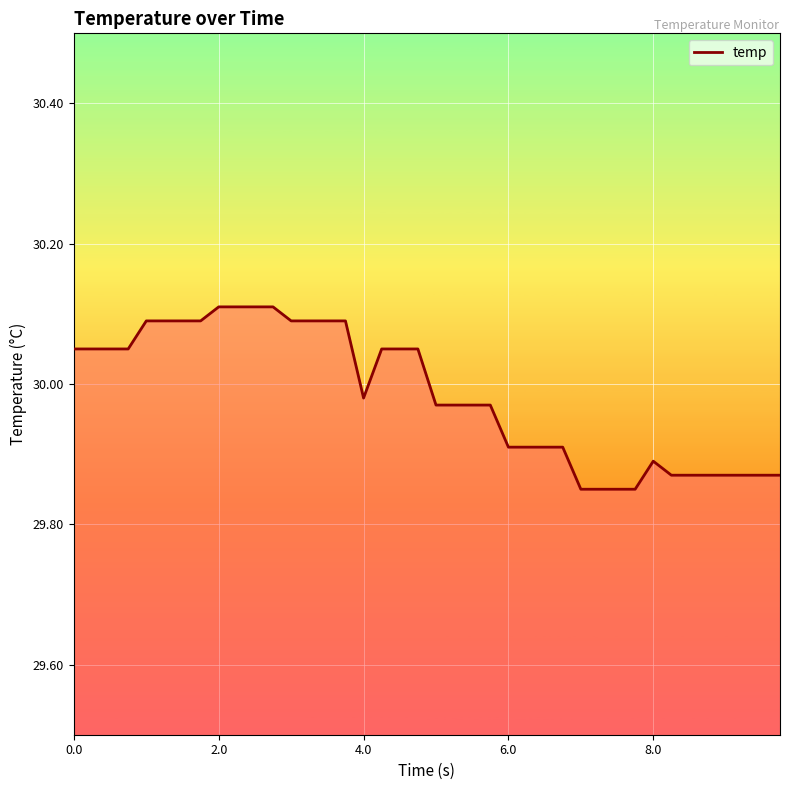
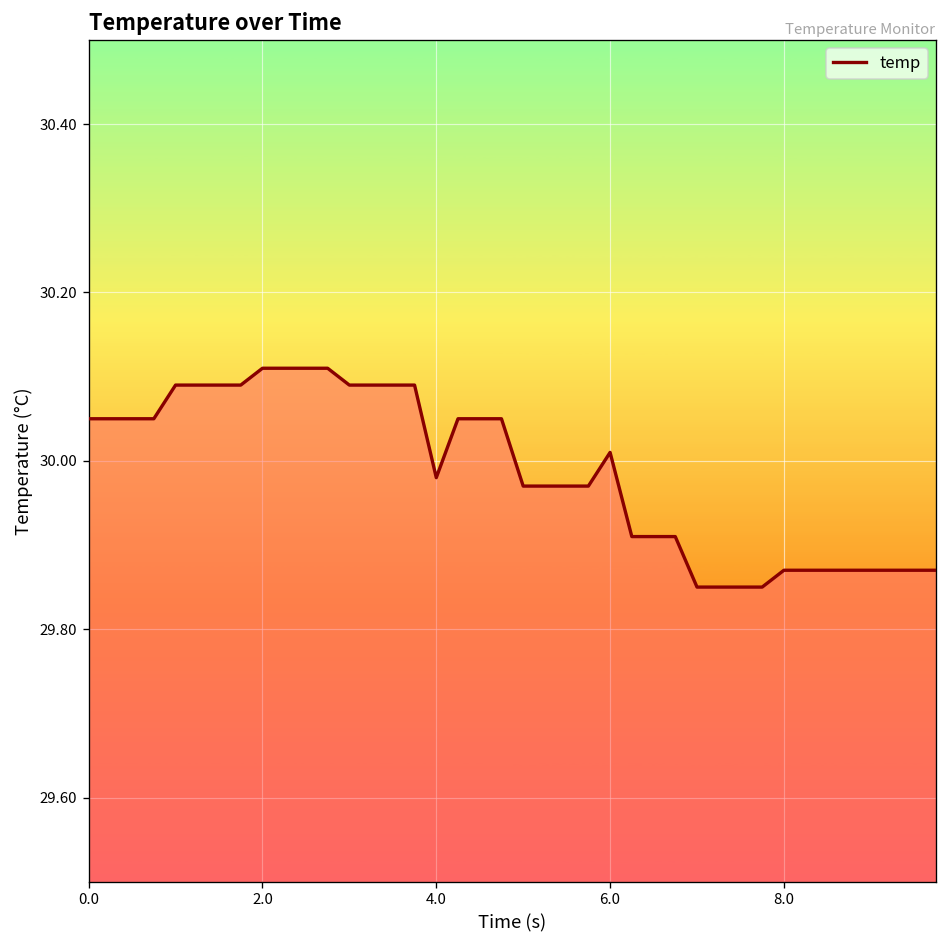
6.0: 29.91 -> 30.01
8.0: 29.89 -> 29.87
